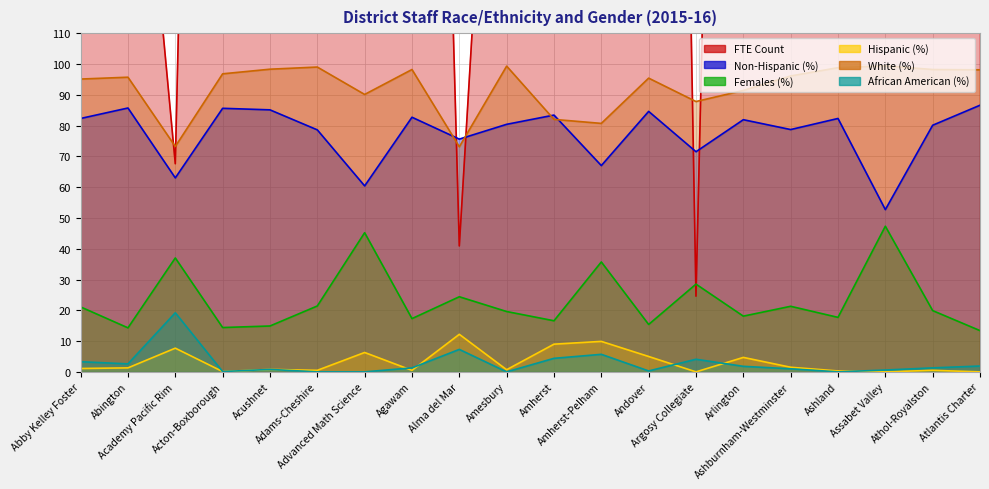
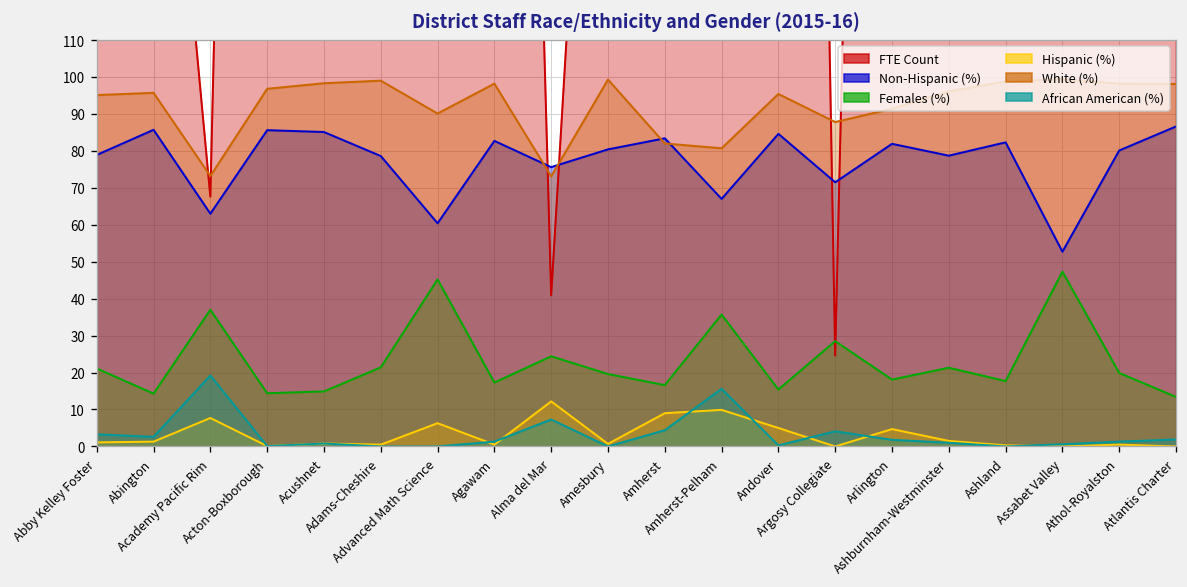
Non-Hispanic (%), Abby Kelley Foster: 82 -> 79
African American (%), Amherst-Pelham: 6 -> 16
